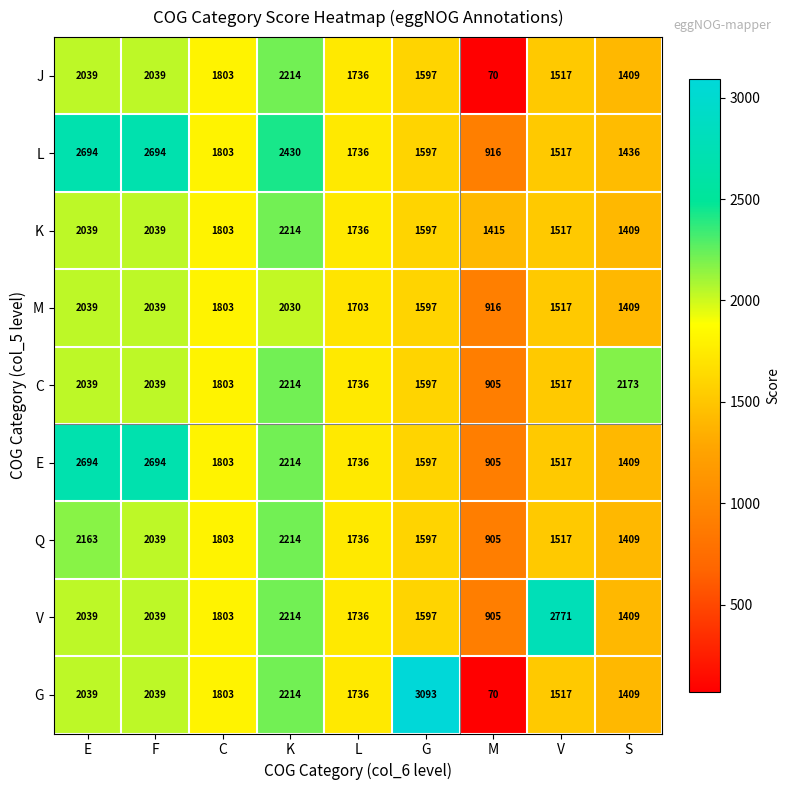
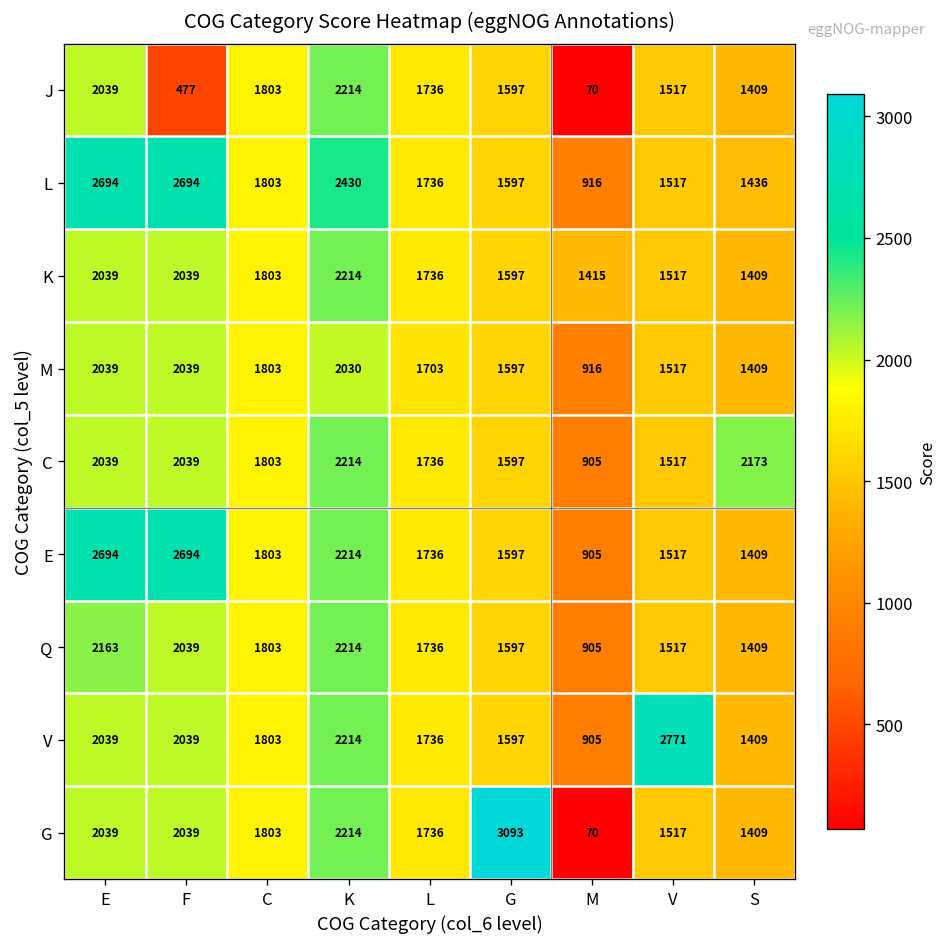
J, F: 2039 -> 477
